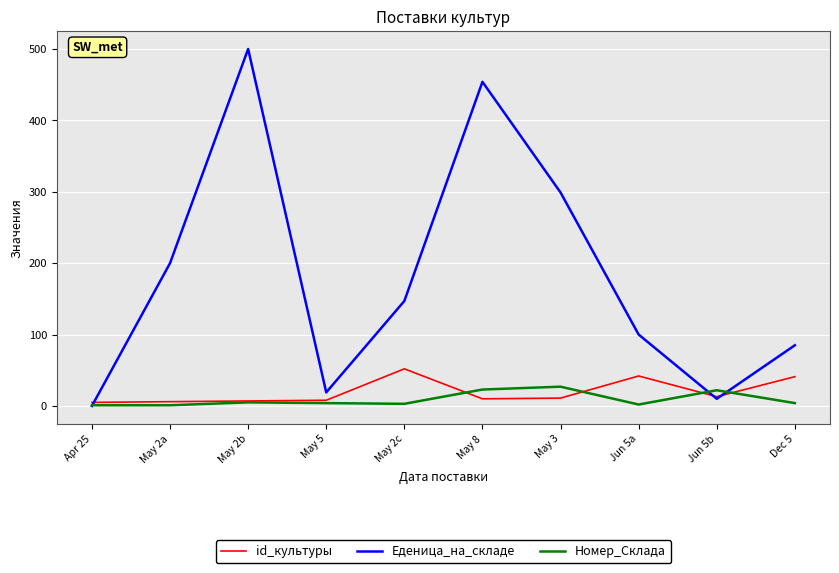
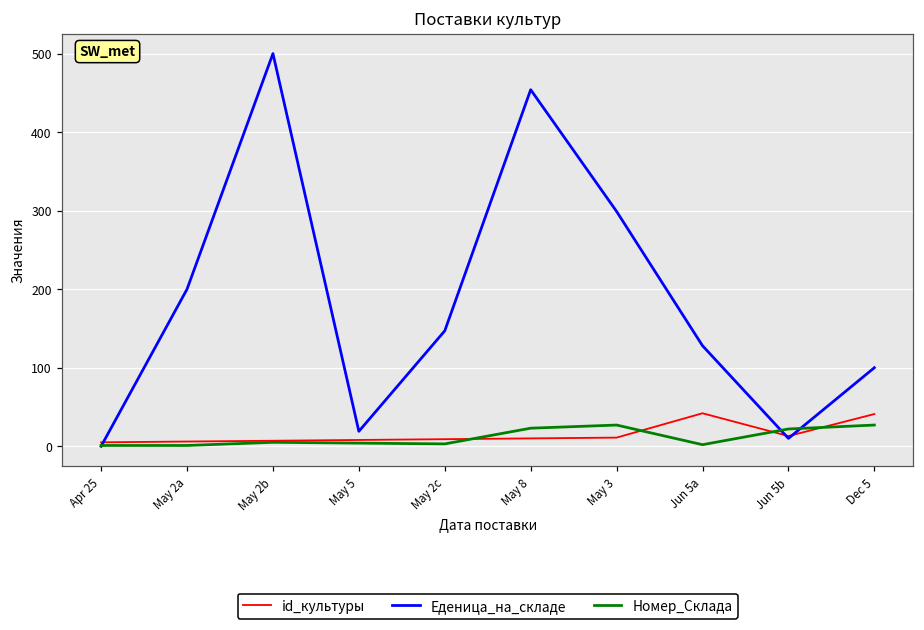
id_культуры, May 2c: 50 -> 10
Еденица_на_складе, Jun 5a: 100 -> 130
Еденица_на_складе, Dec 5: 90 -> 100
Номер_Склада, Dec 5: 0 -> 30
